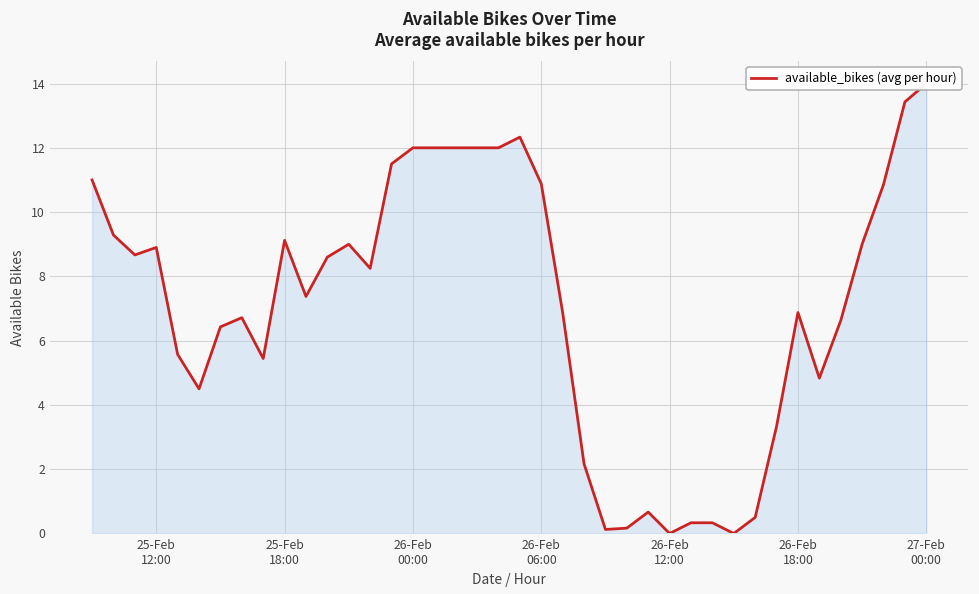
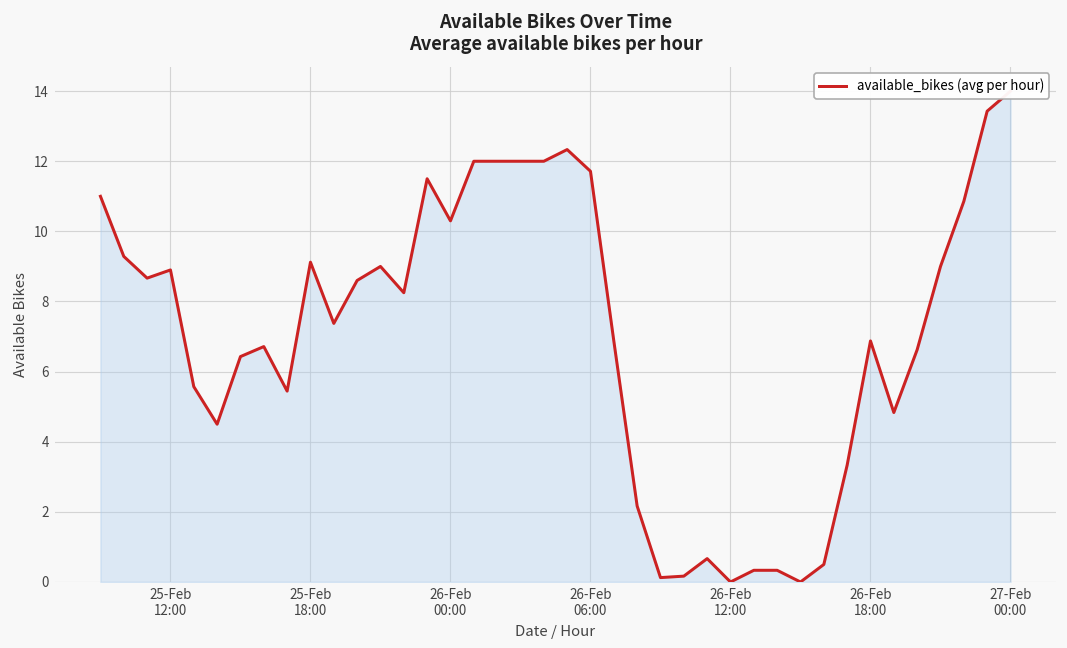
26-Feb 00:00: 12.0 -> 10.3
26-Feb 06:00: 10.9 -> 11.7
